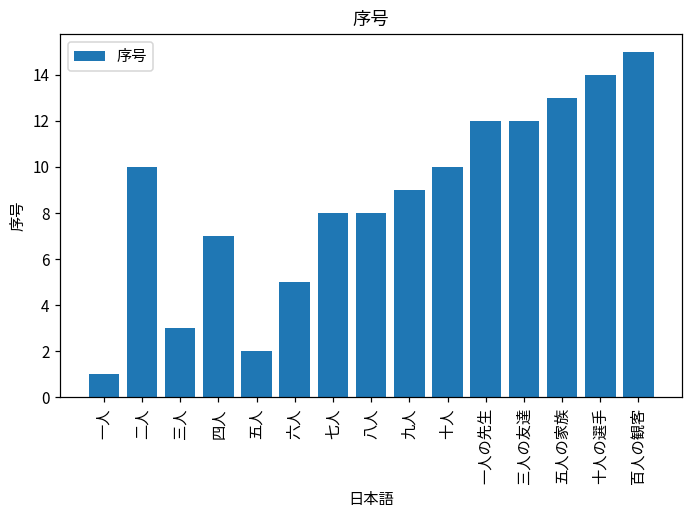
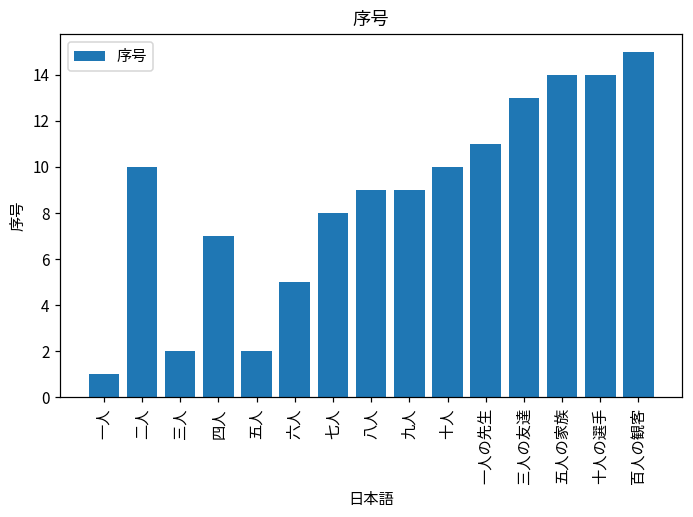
三人: 3 -> 2
八人: 8 -> 9
一人の先生: 12 -> 11
三人の友達: 12 -> 13
五人の家族: 13 -> 14
